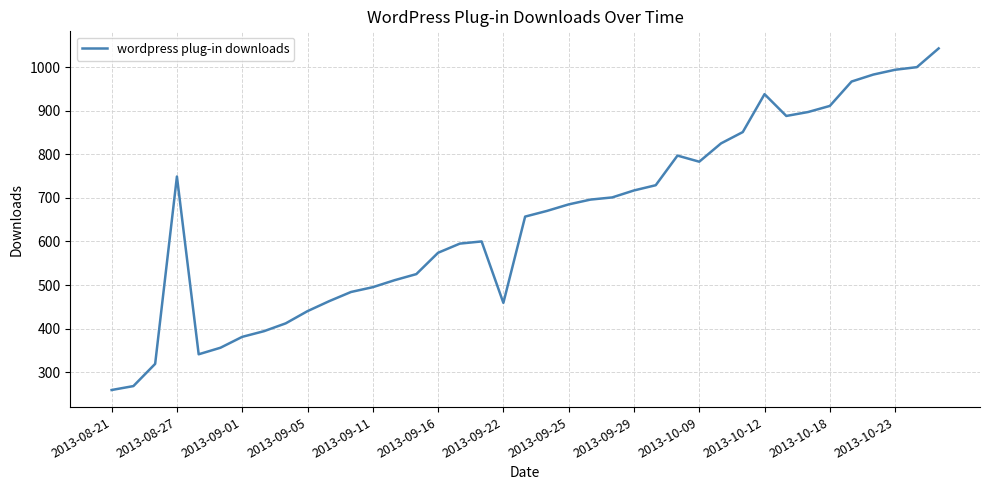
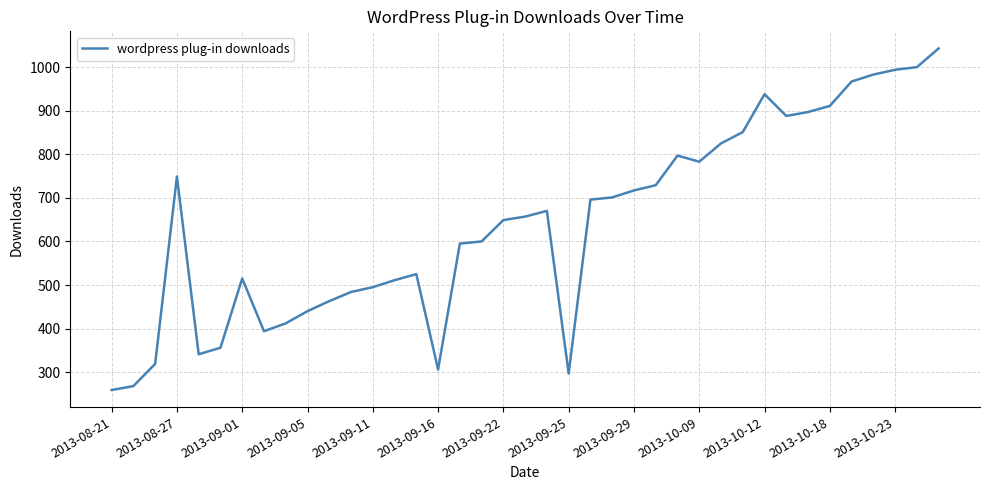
2013-09-01: 380 -> 520
2013-09-16: 570 -> 310
2013-09-22: 460 -> 650
2013-09-25: 690 -> 300
